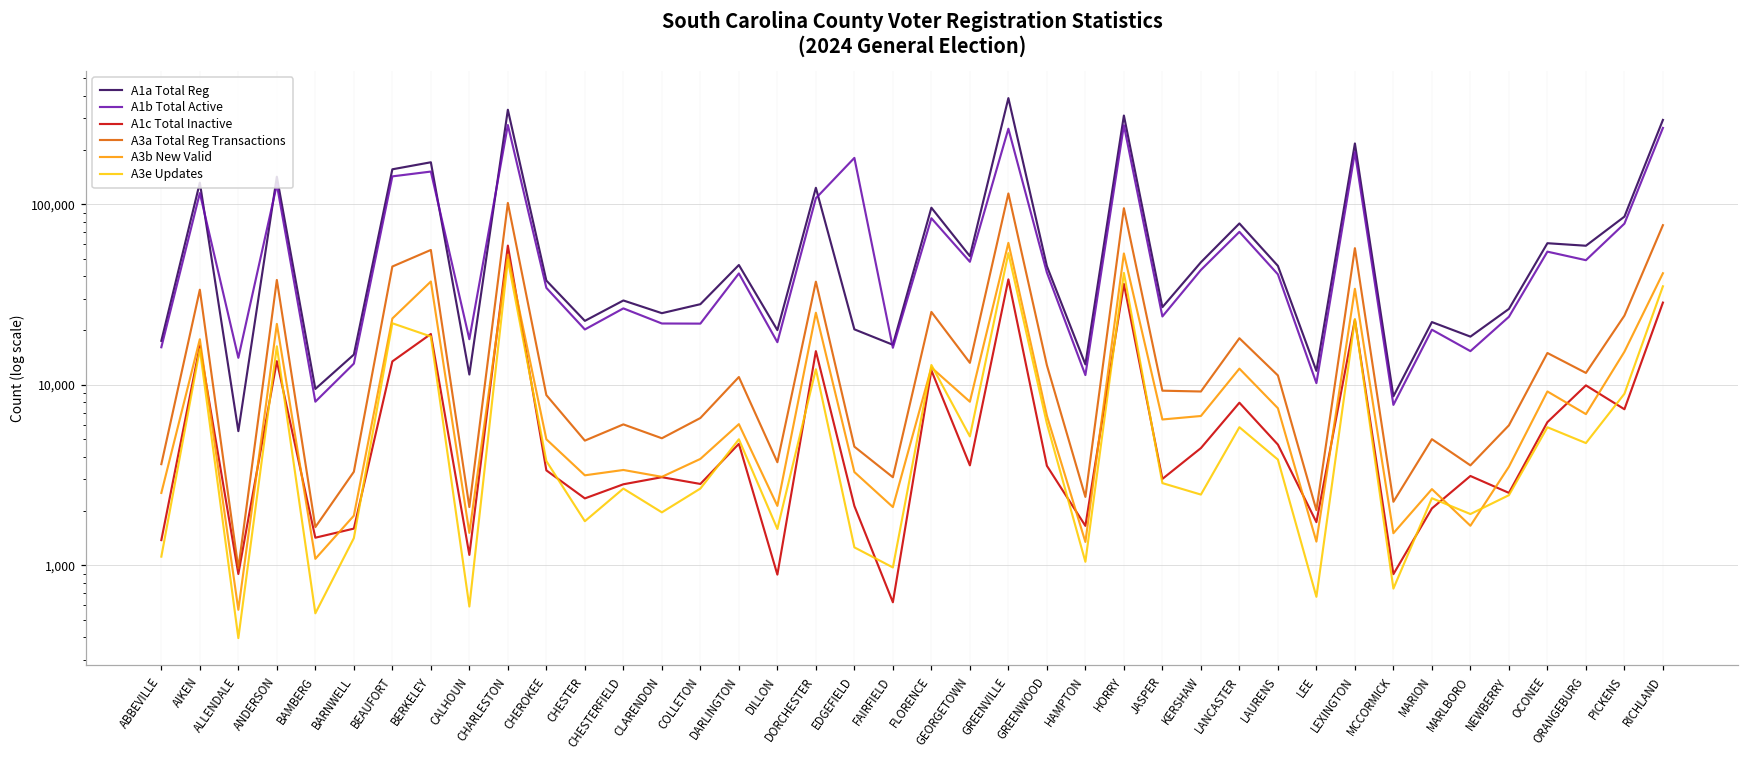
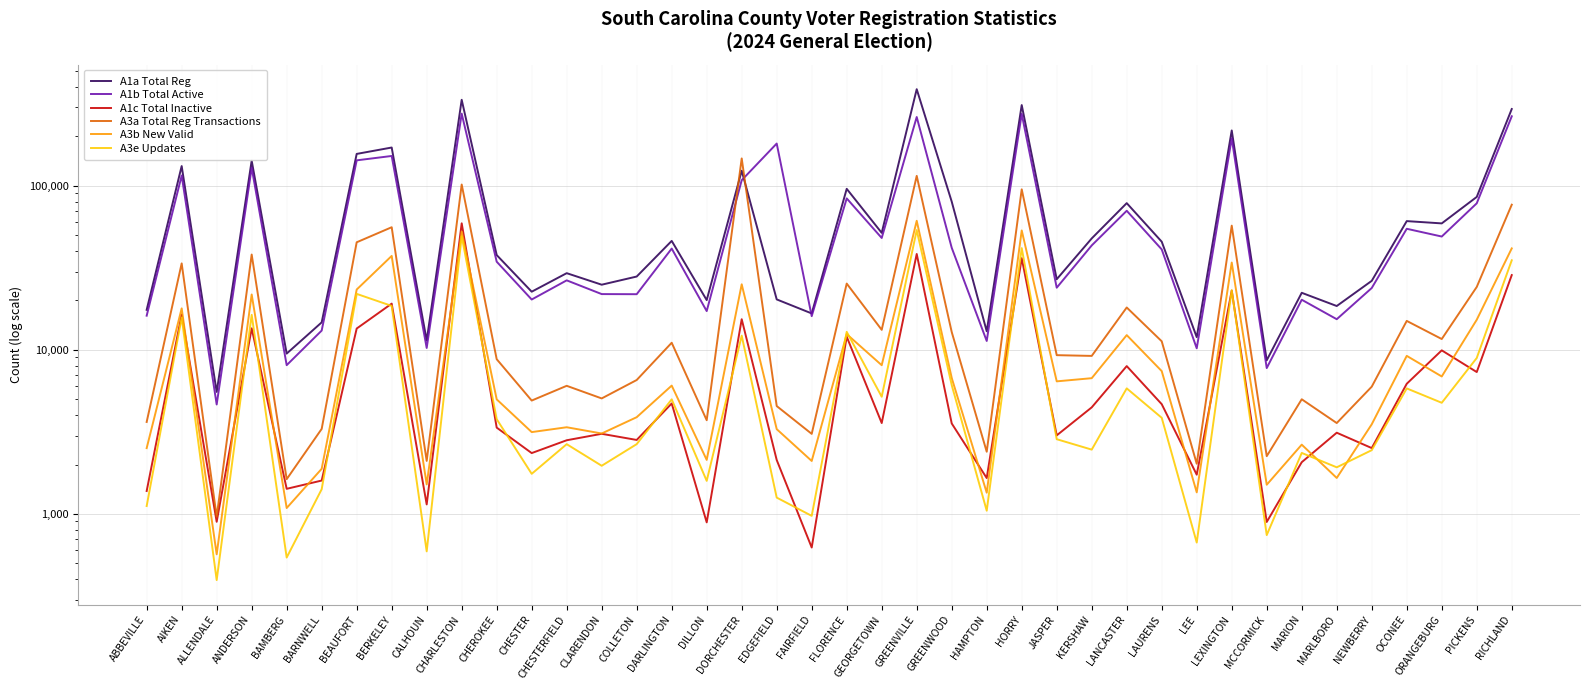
A1b Total Active, ALLENDALE: 14,000 -> 4,600
A1b Total Active, CALHOUN: 18,000 -> 10,000
A3a Total Reg Transactions, DORCHESTER: 37,000 -> 150,000
A1a Total Reg, GREENWOOD: 45,000 -> 80,000
